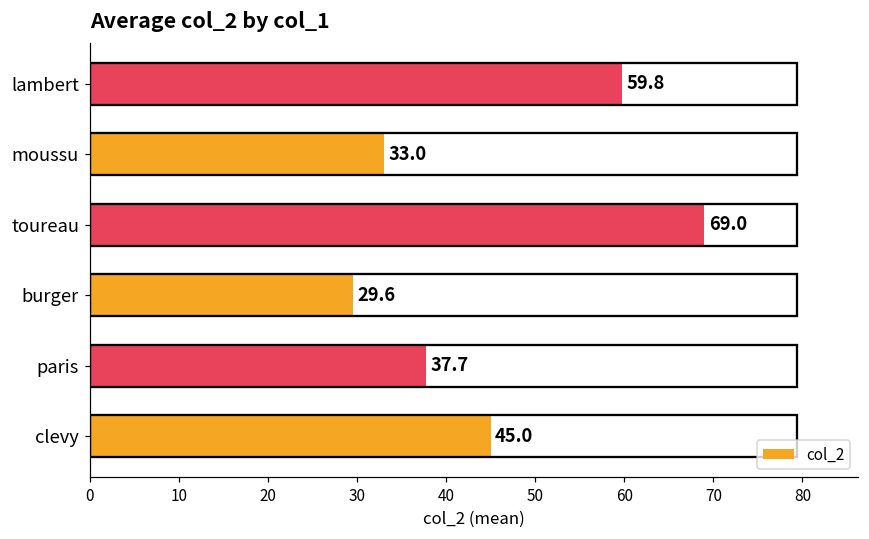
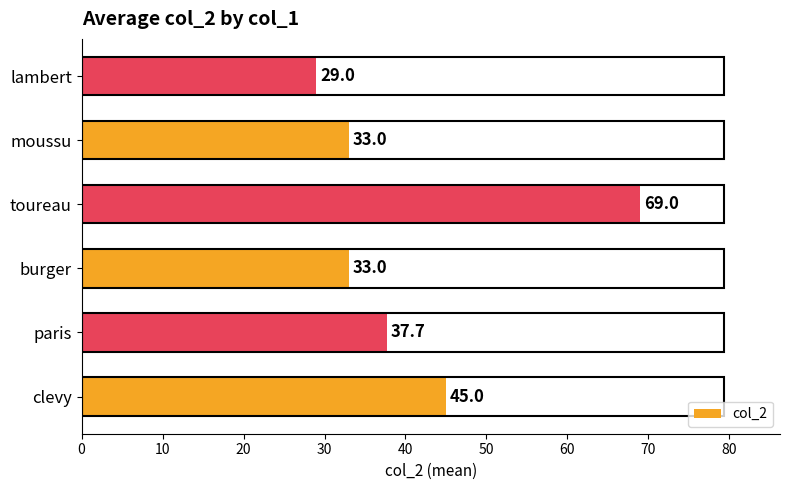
lambert: 59.8 -> 29.0
burger: 29.6 -> 33.0
